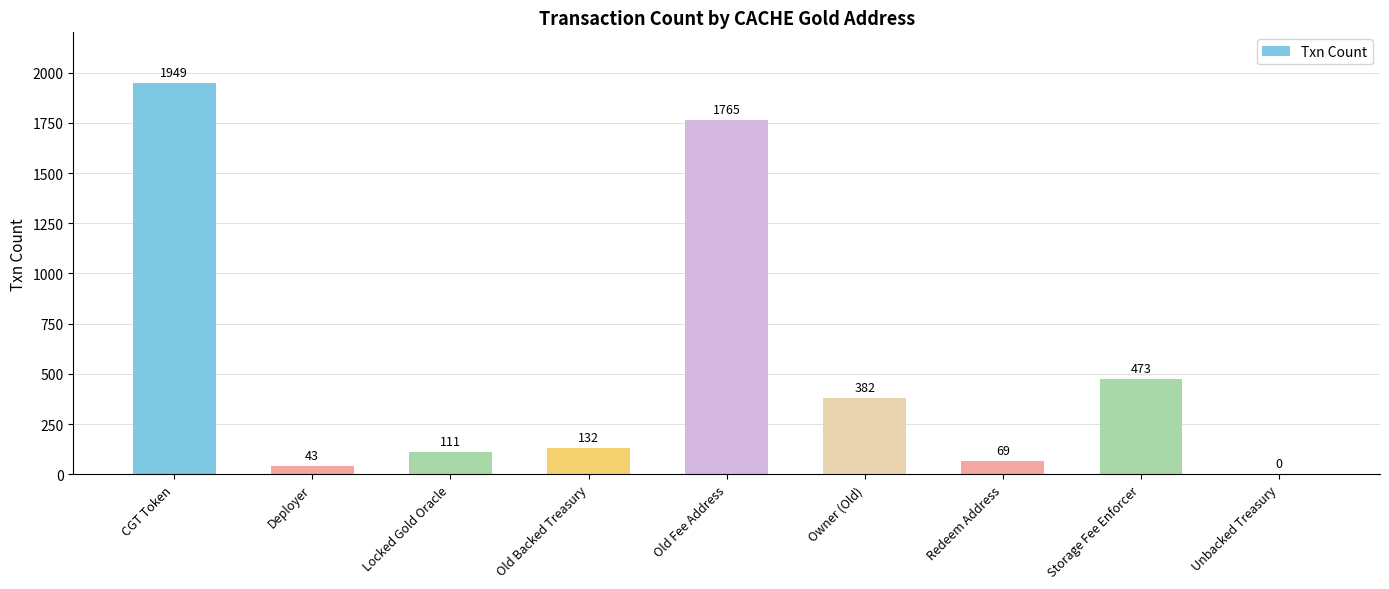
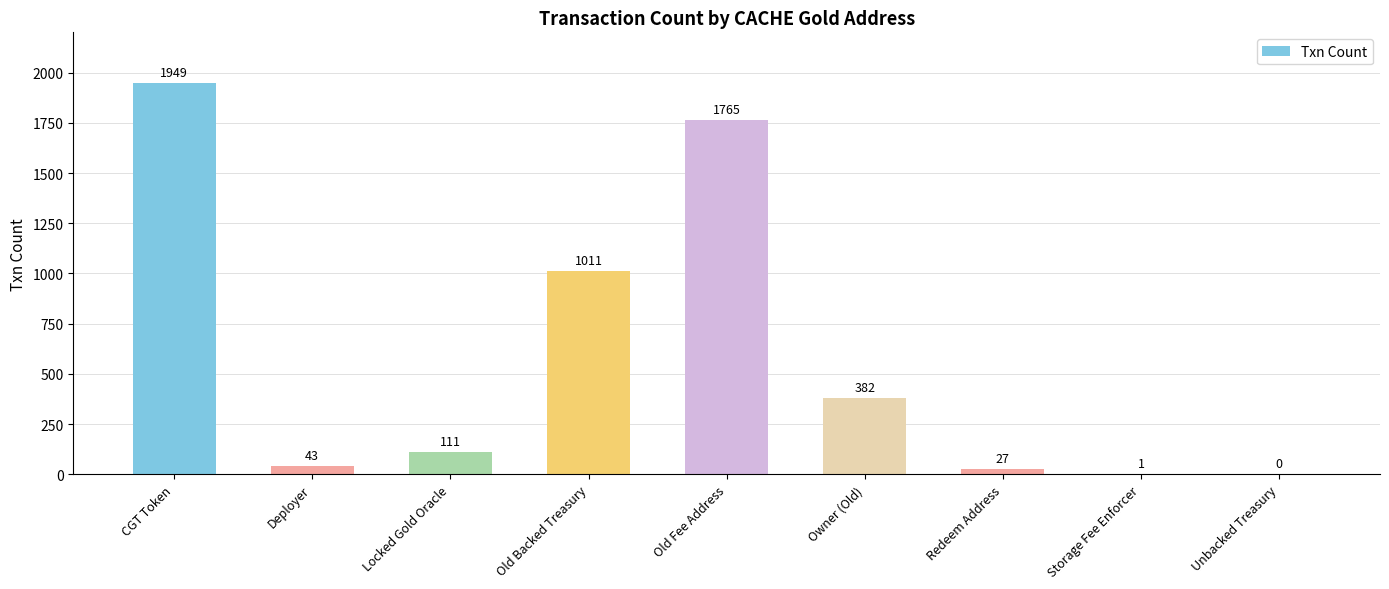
Old Backed Treasury: 132 -> 1011
Redeem Address: 69 -> 27
Storage Fee Enforcer: 473 -> 1
